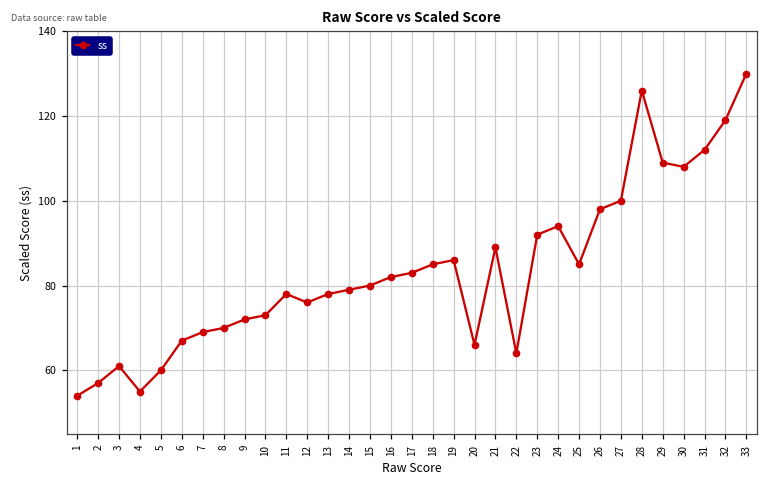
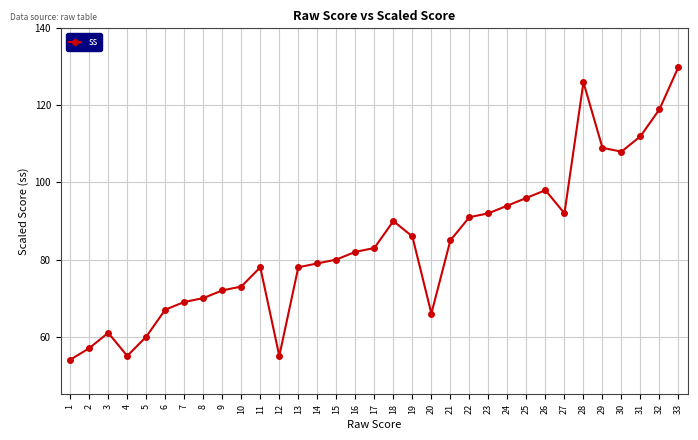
12: 76 -> 55
18: 85 -> 90
21: 89 -> 85
22: 64 -> 91
25: 85 -> 96
27: 100 -> 92
